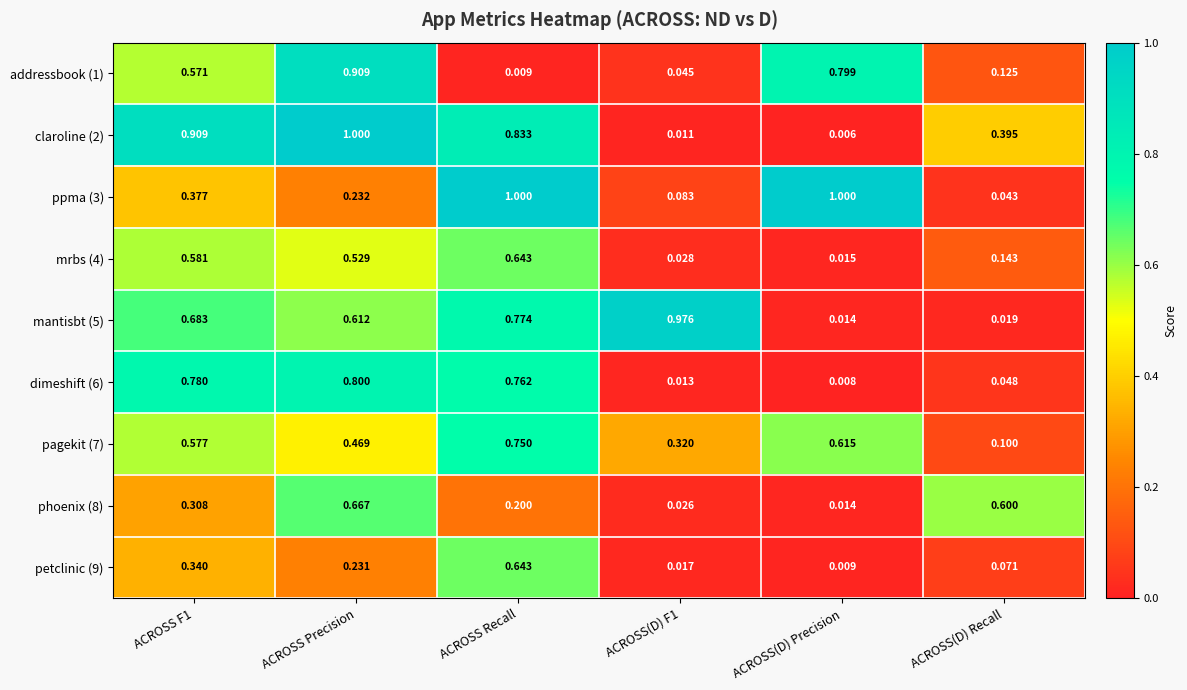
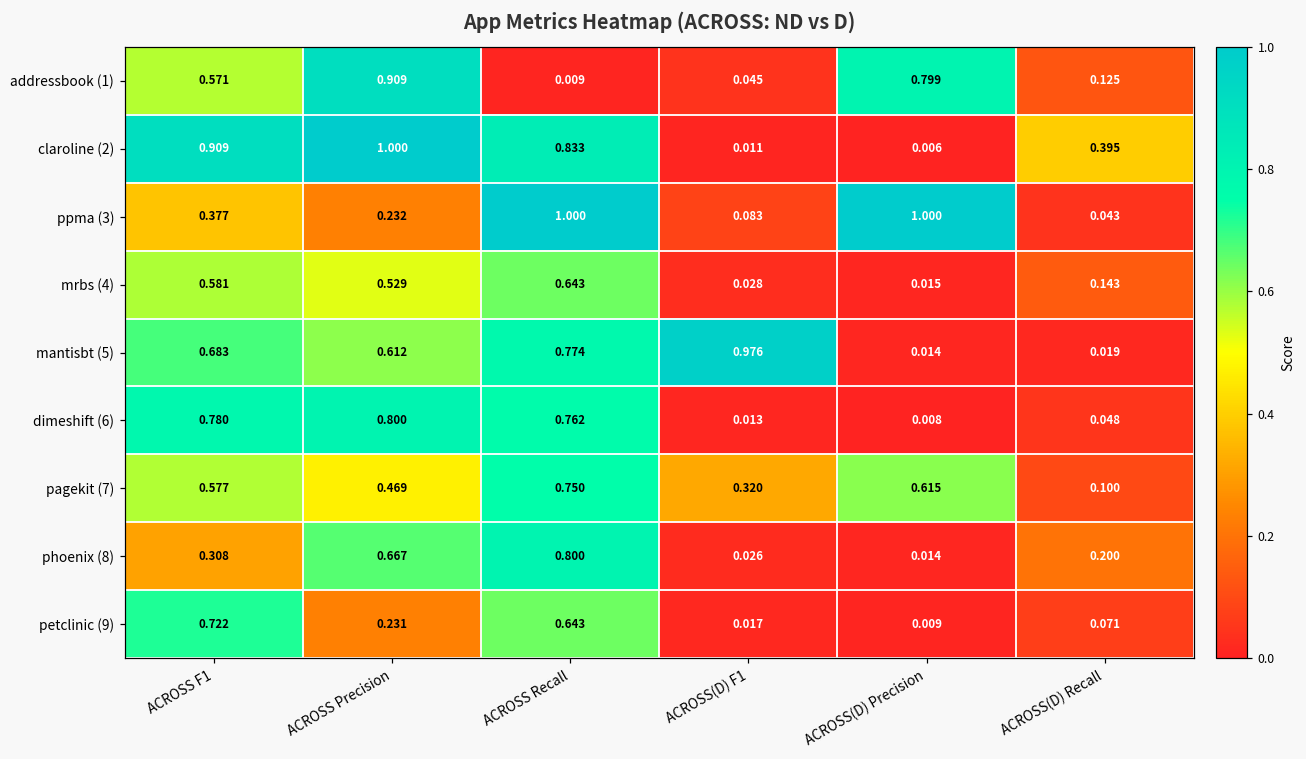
phoenix (8), ACROSS Recall: 0.200 -> 0.800
phoenix (8), ACROSS(D) Recall: 0.600 -> 0.200
petclinic (9), ACROSS F1: 0.340 -> 0.722
